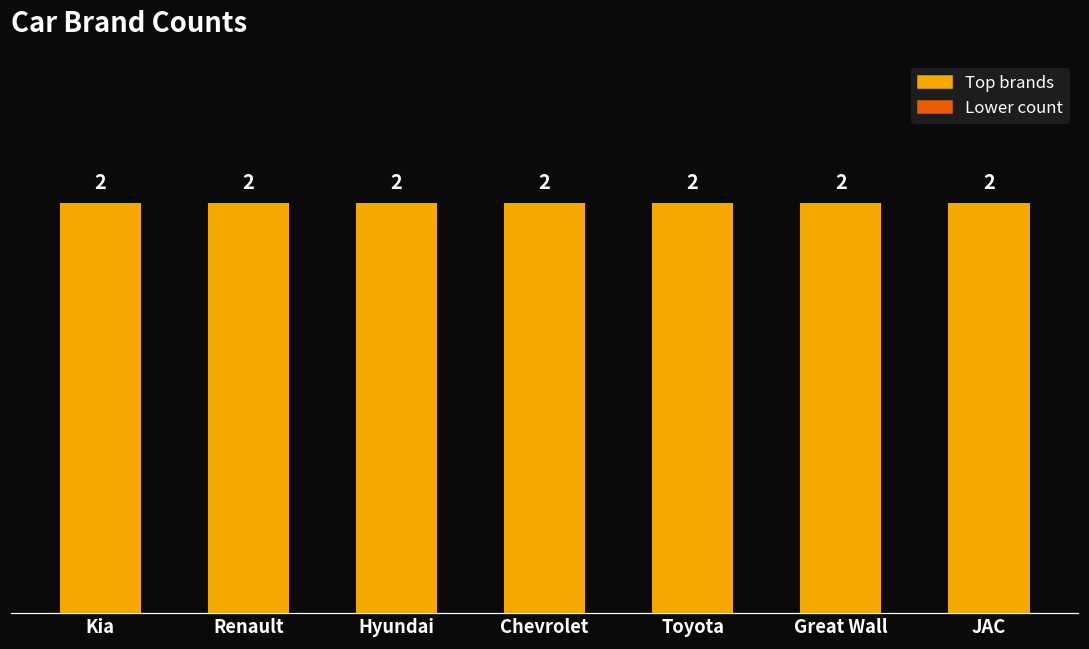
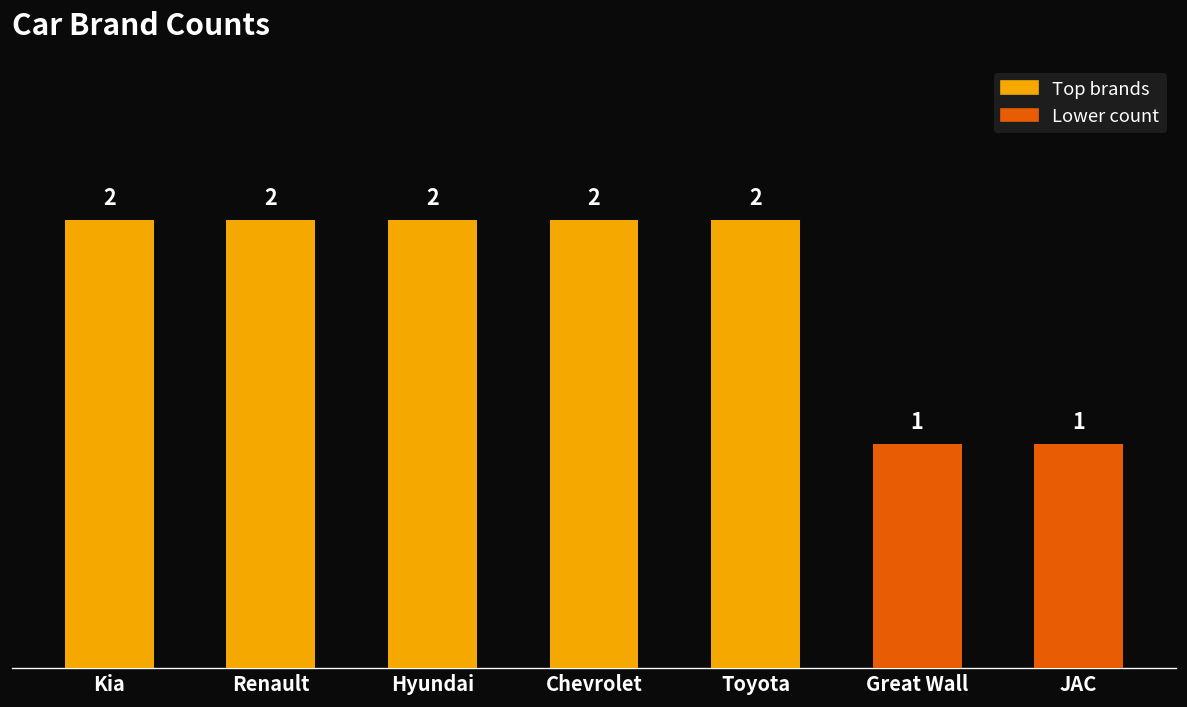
Great Wall: 2 -> 1
JAC: 2 -> 1
